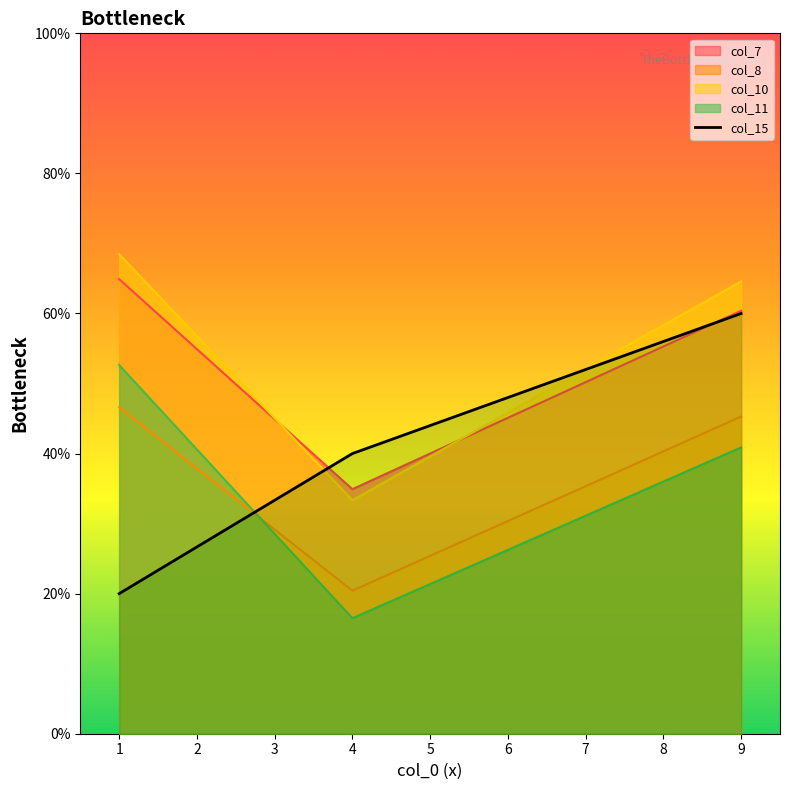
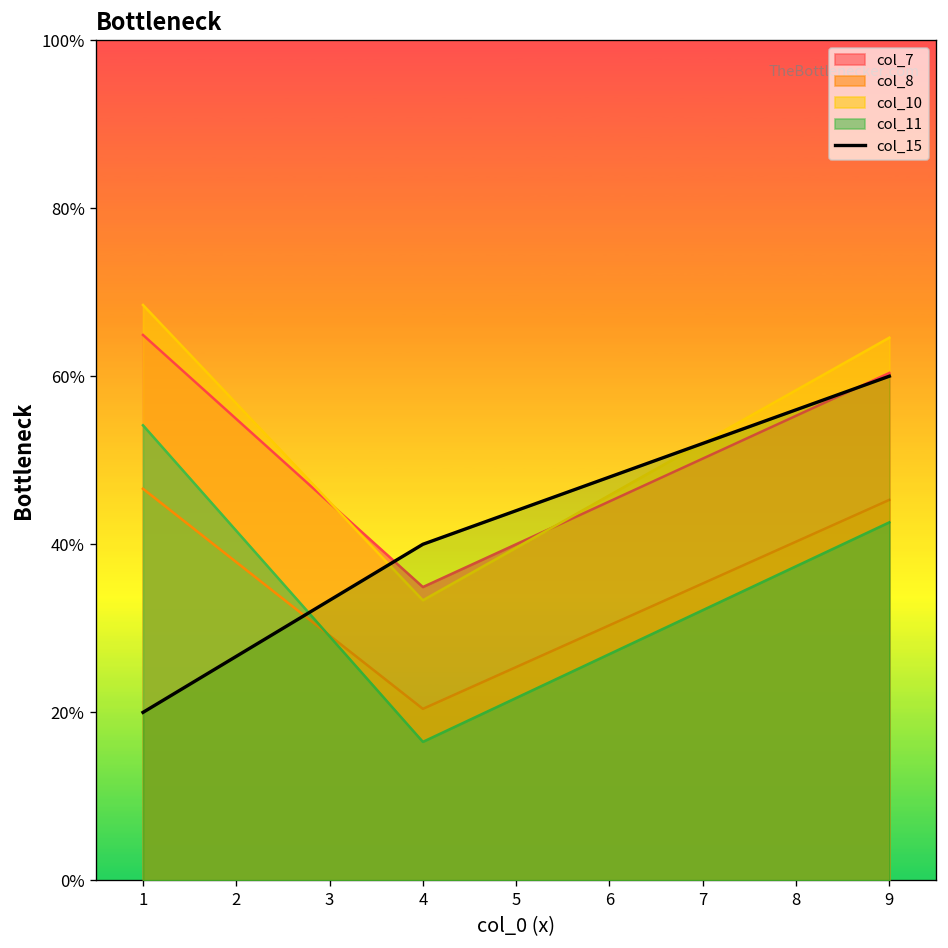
col_11, 1: 53% -> 54%
col_11, 9: 41% -> 43%
